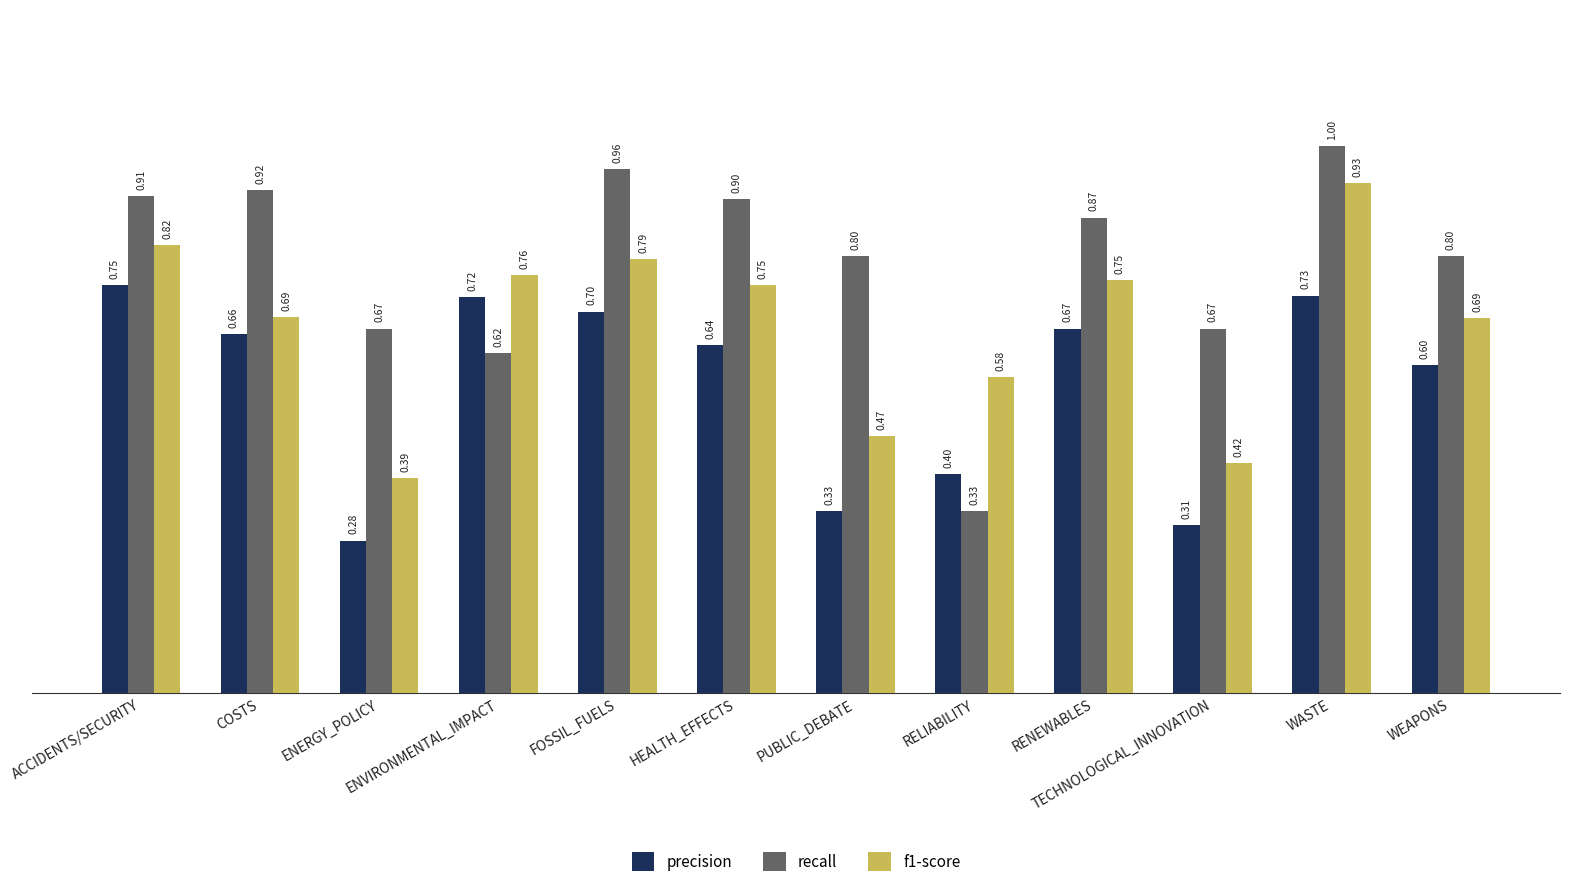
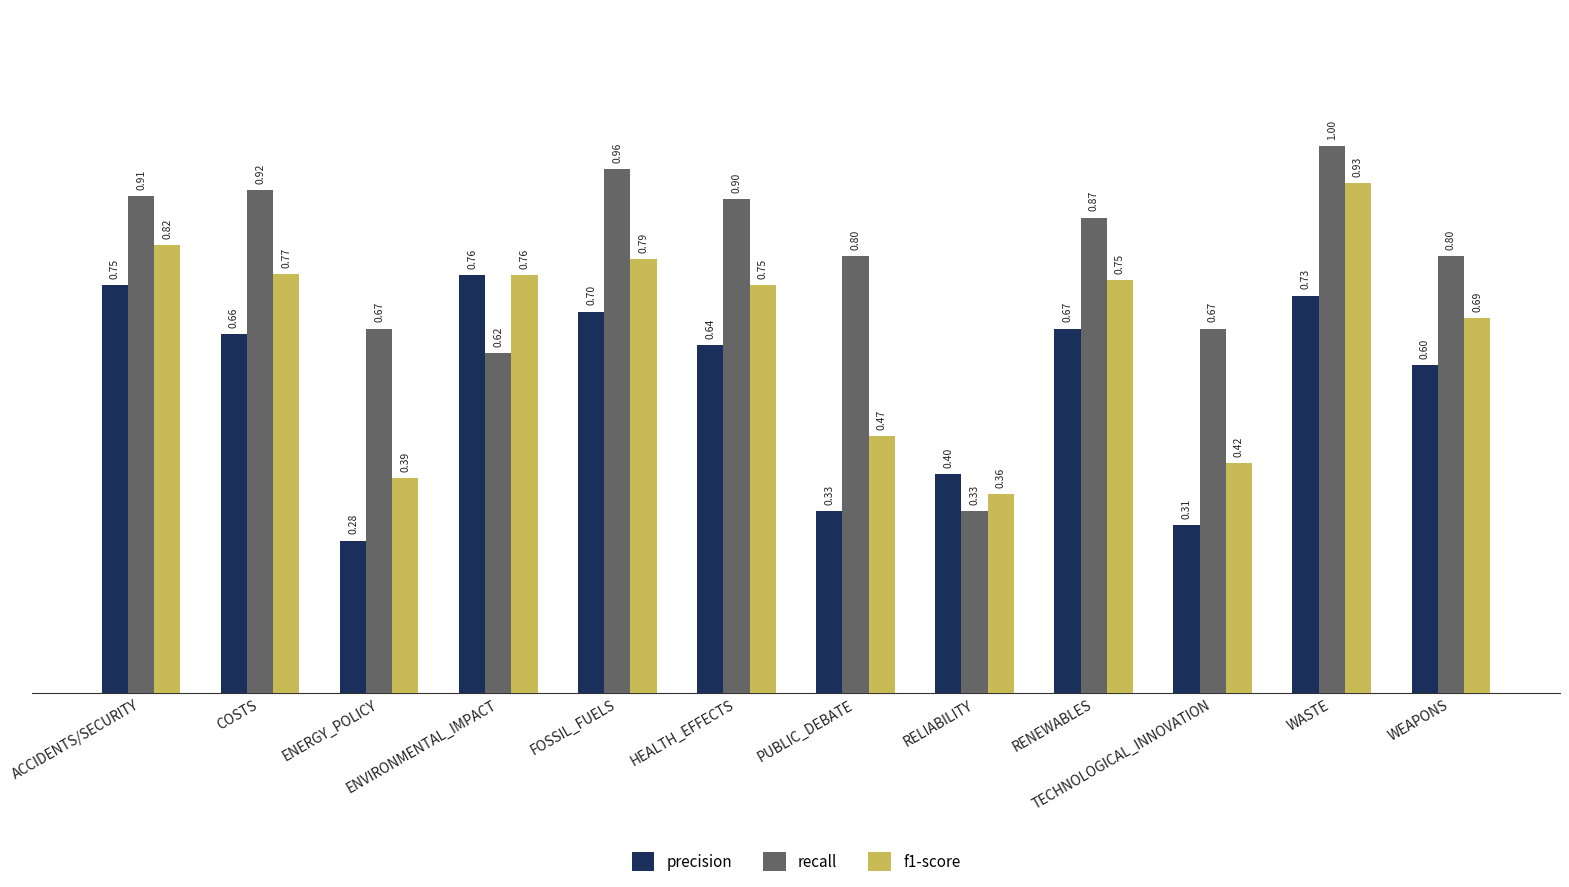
f1-score, COSTS: 0.69 -> 0.77
precision, ENVIRONMENTAL_IMPACT: 0.72 -> 0.76
f1-score, RELIABILITY: 0.58 -> 0.36
